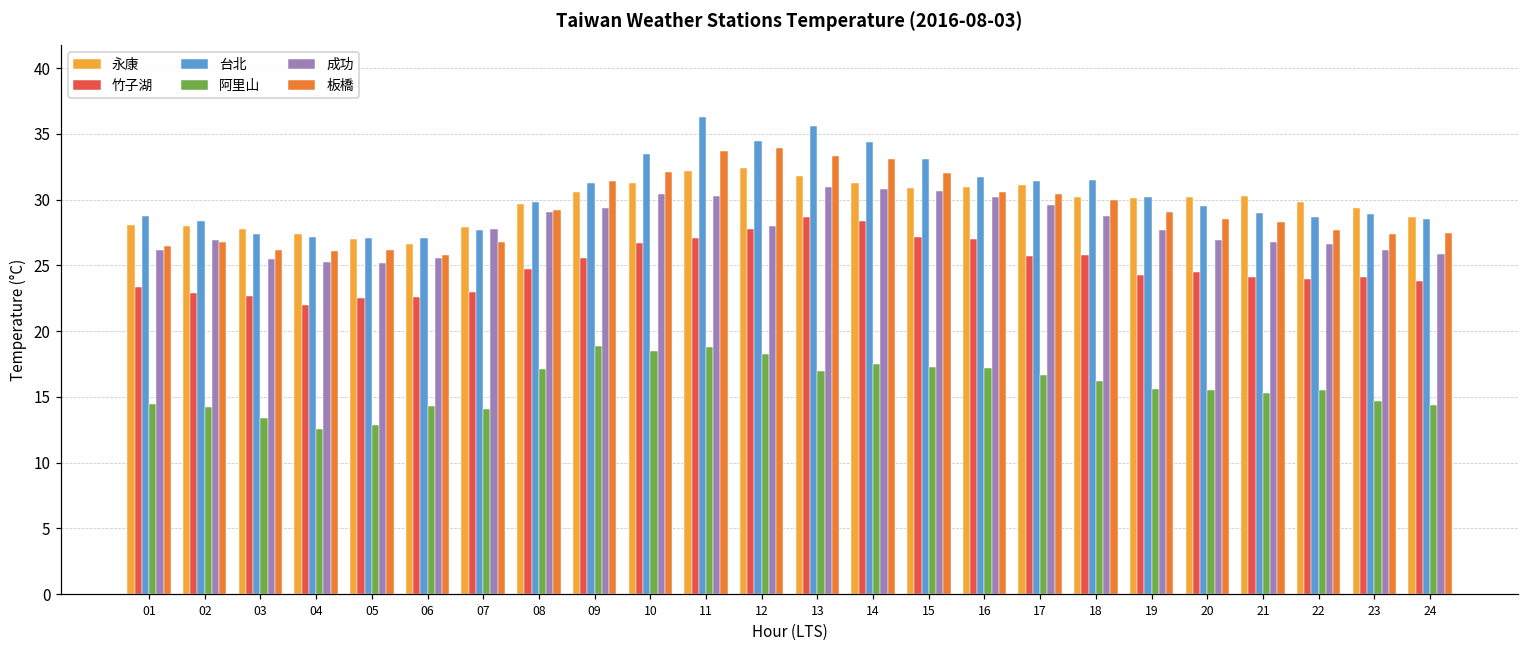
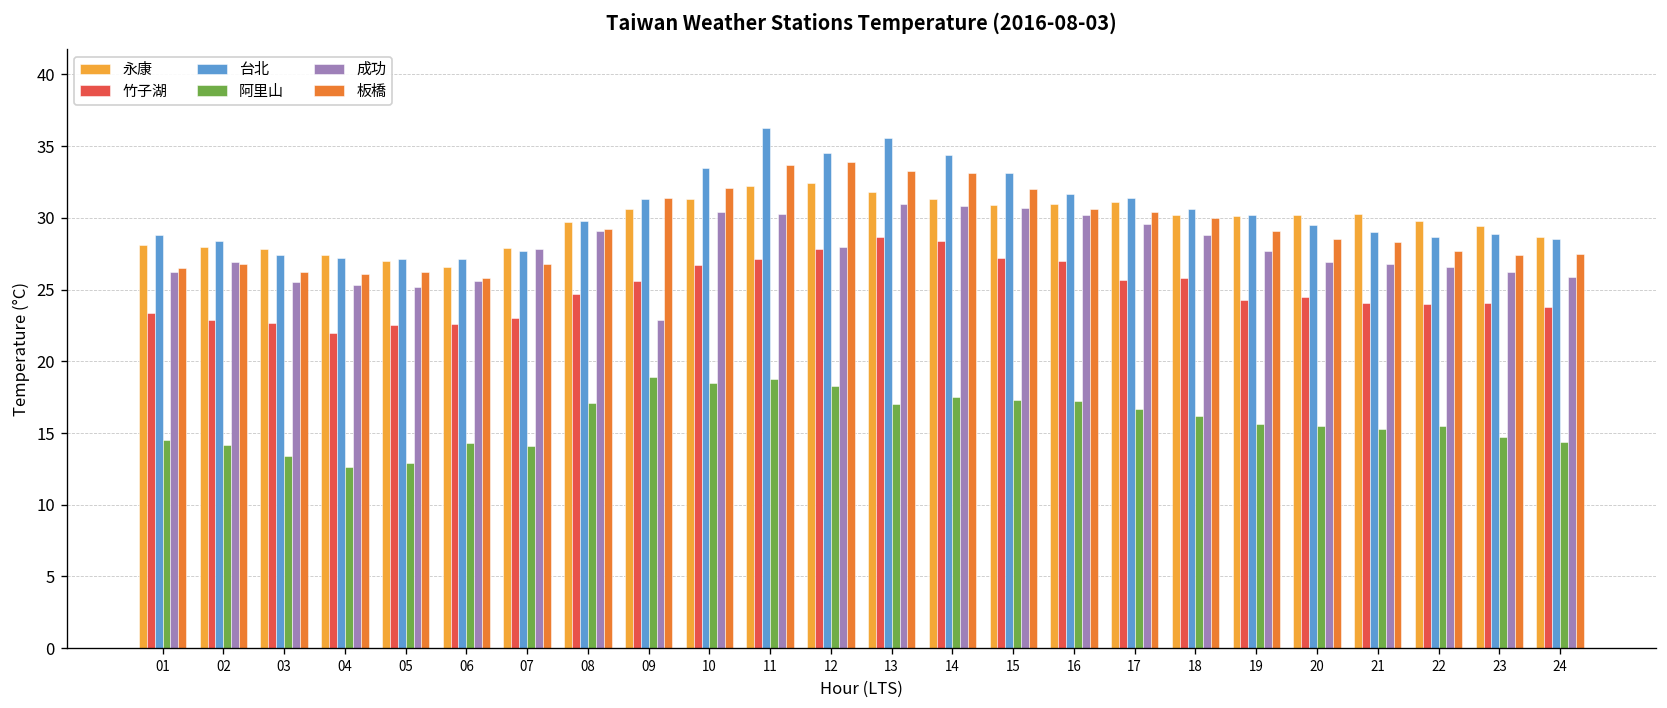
成功, 09: 29.4 -> 22.9
台北, 18: 31.5 -> 30.6
